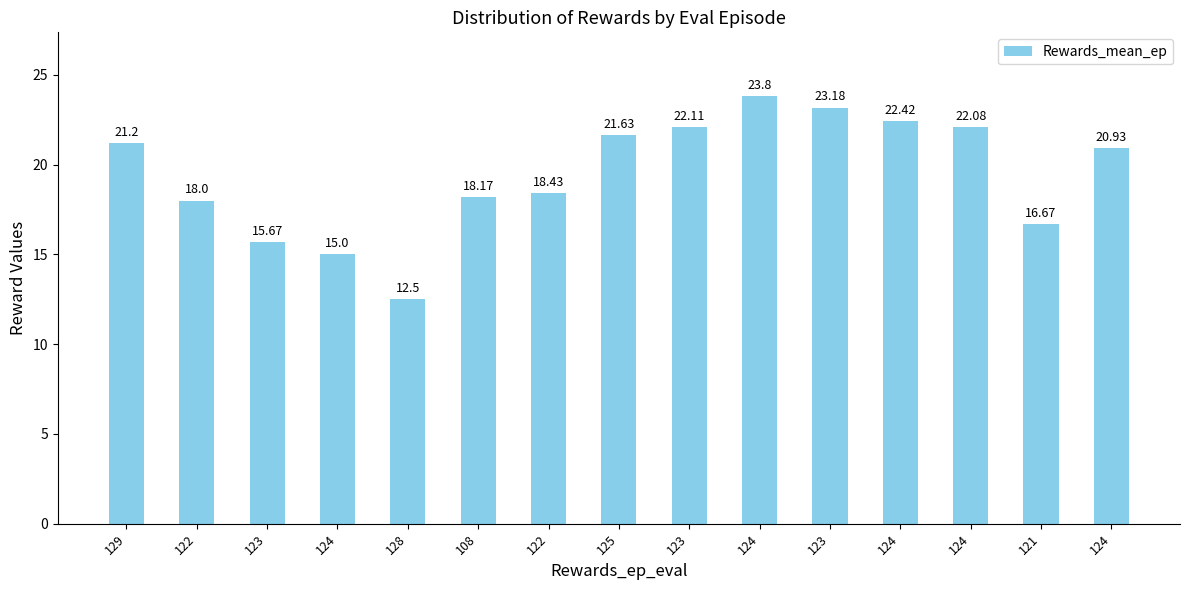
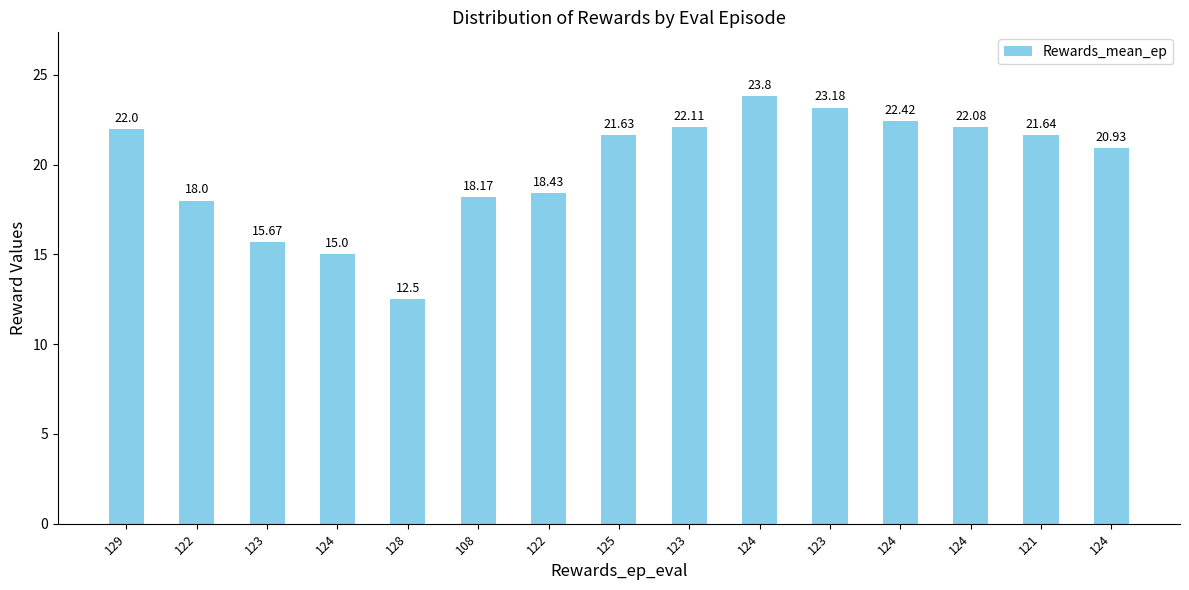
129: 21.2 -> 22.0
121: 16.67 -> 21.64
